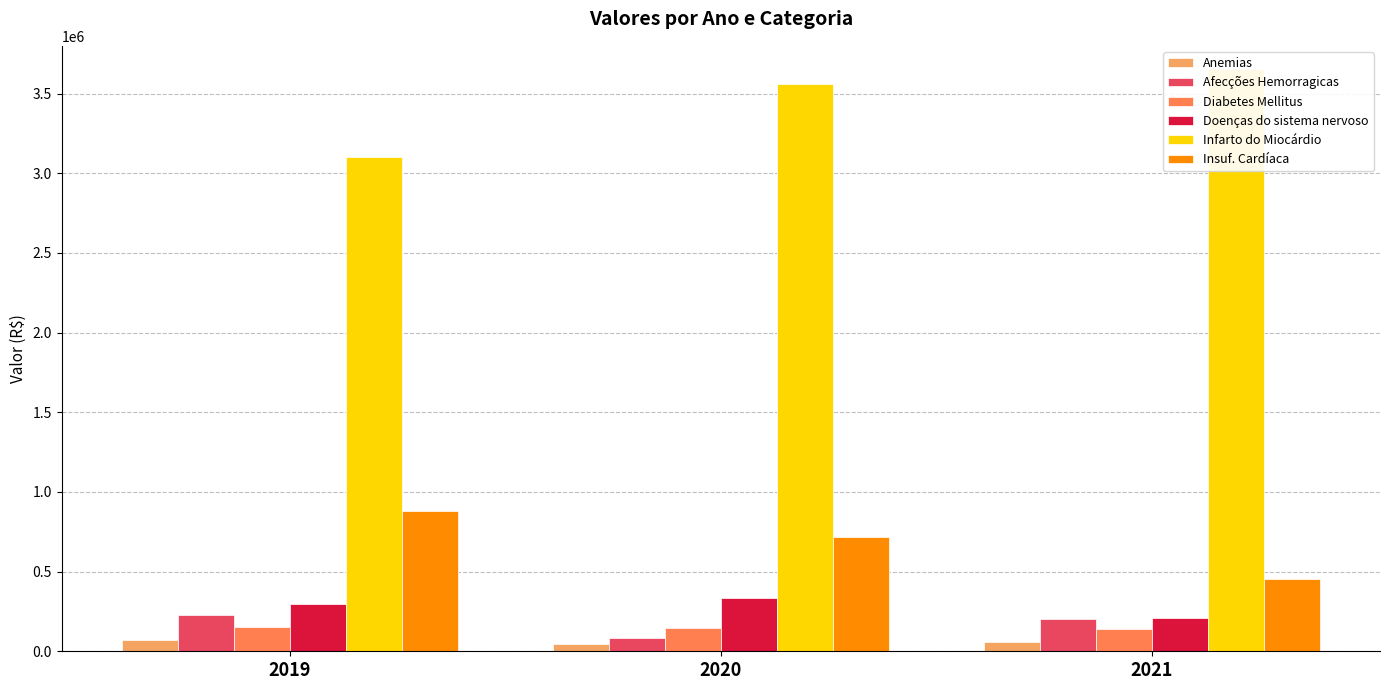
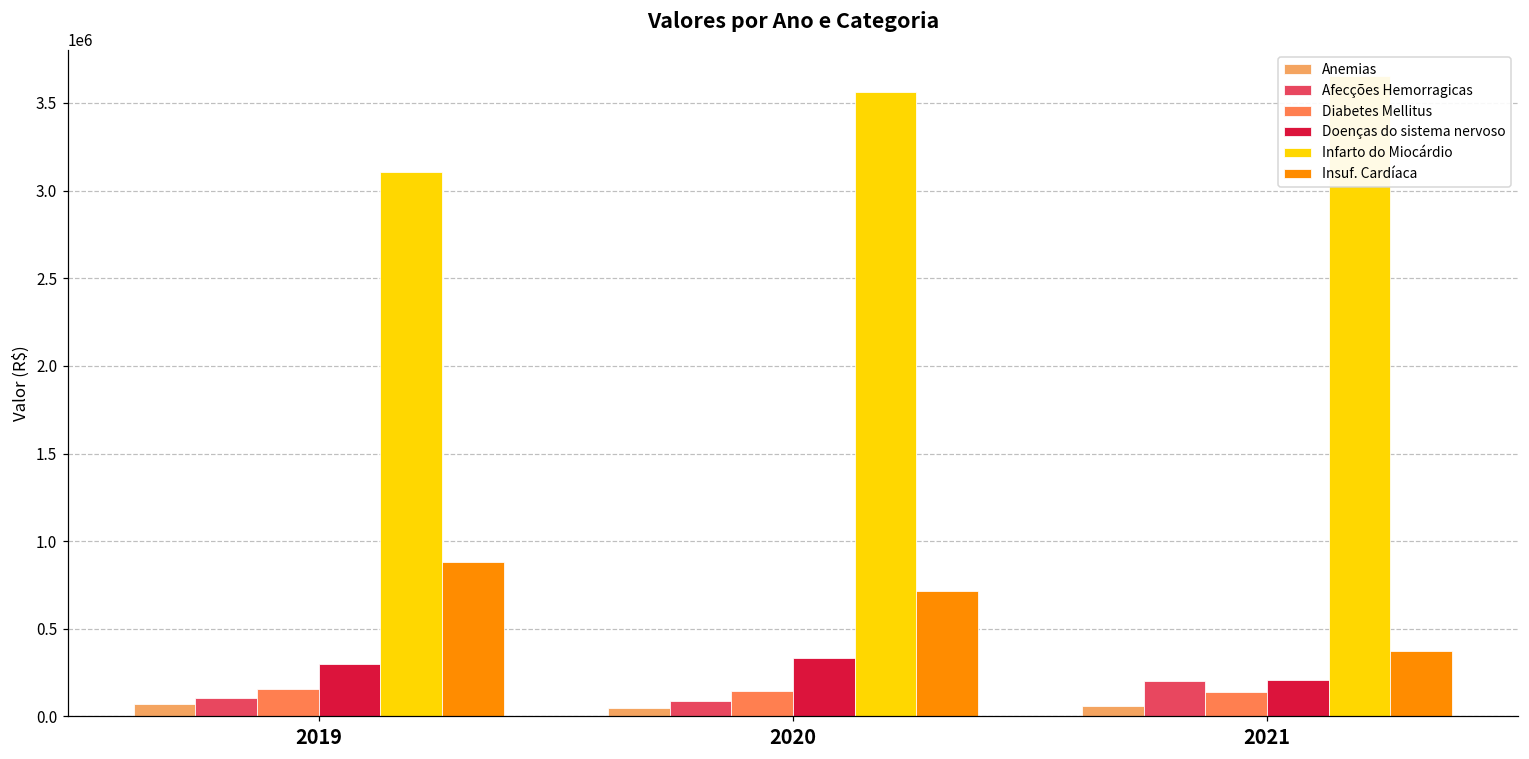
Afecções Hemorragicas, 2019: 230000 -> 100000
Insuf. Cardíaca, 2021: 460000 -> 370000
